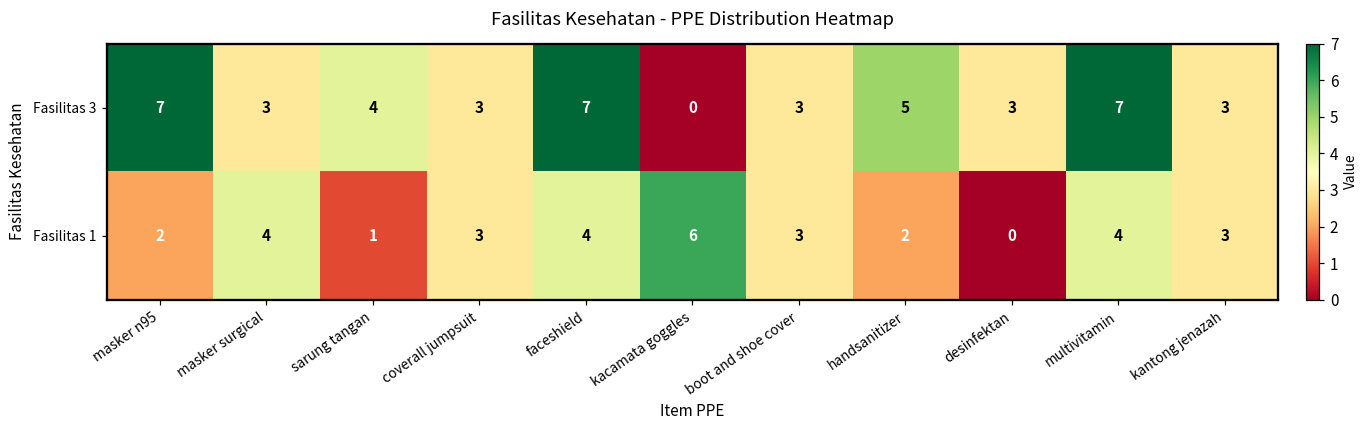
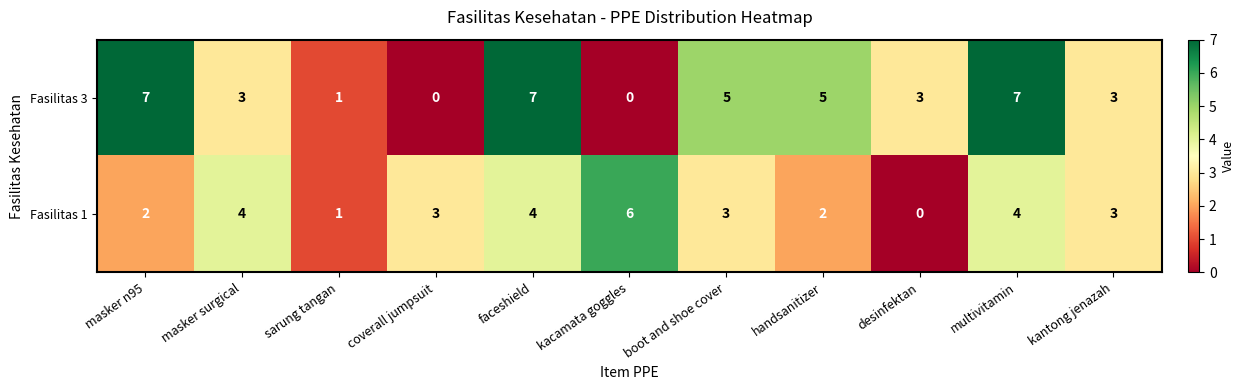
Fasilitas 3, sarung tangan: 4 -> 1
Fasilitas 3, coverall jumpsuit: 3 -> 0
Fasilitas 3, boot and shoe cover: 3 -> 5
